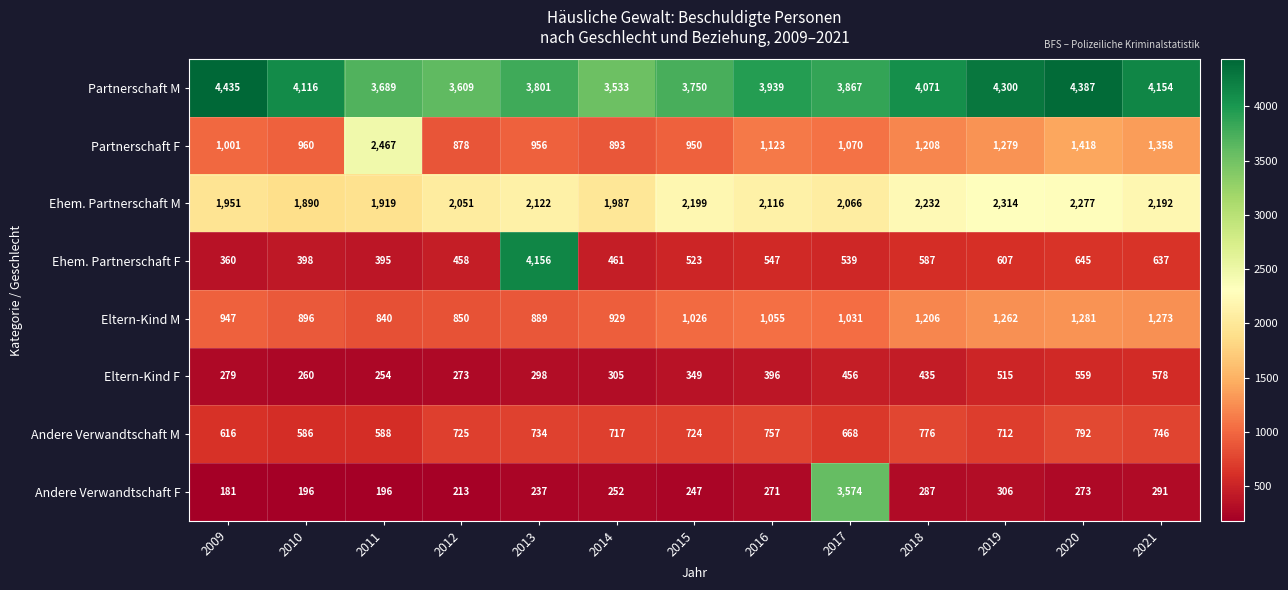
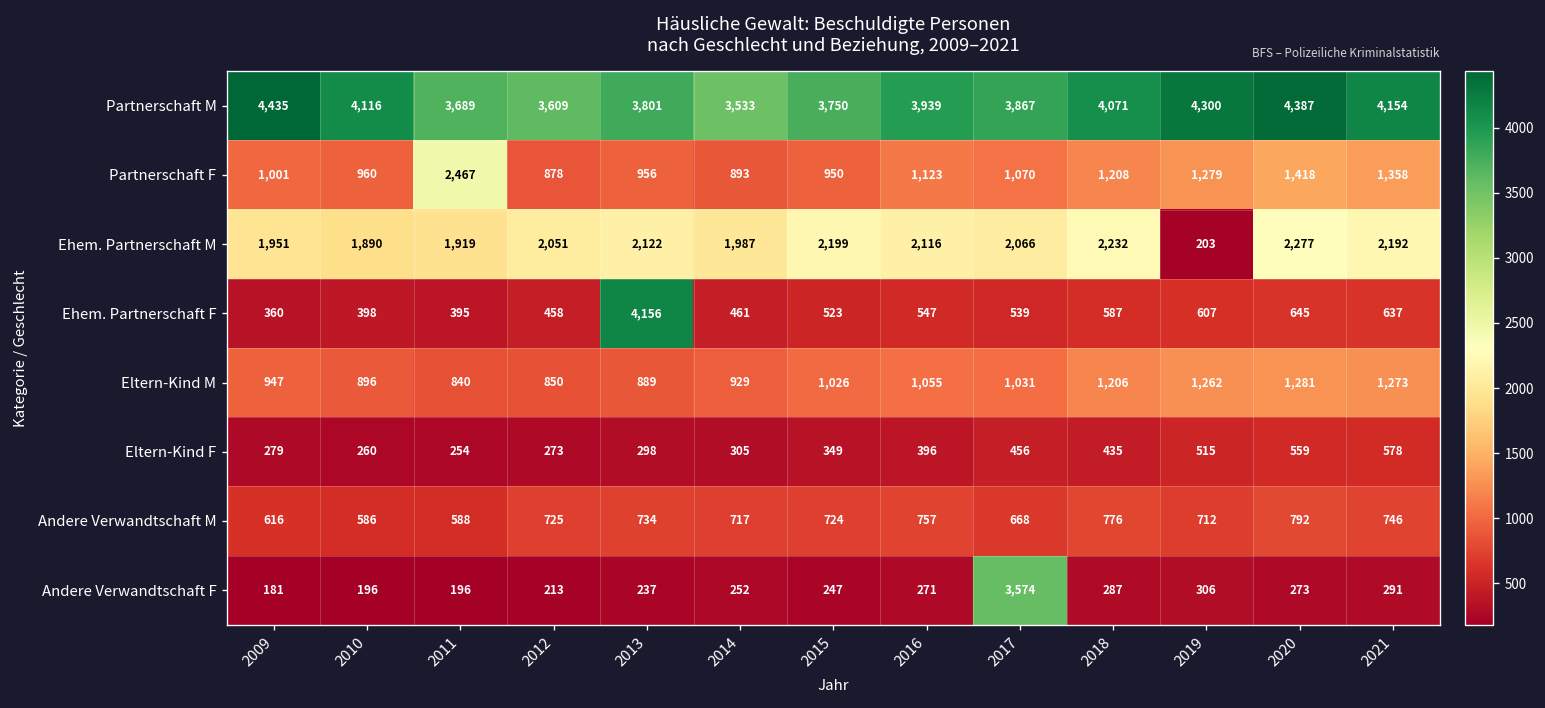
Ehem. Partnerschaft M, 2019: 2,314 -> 203
